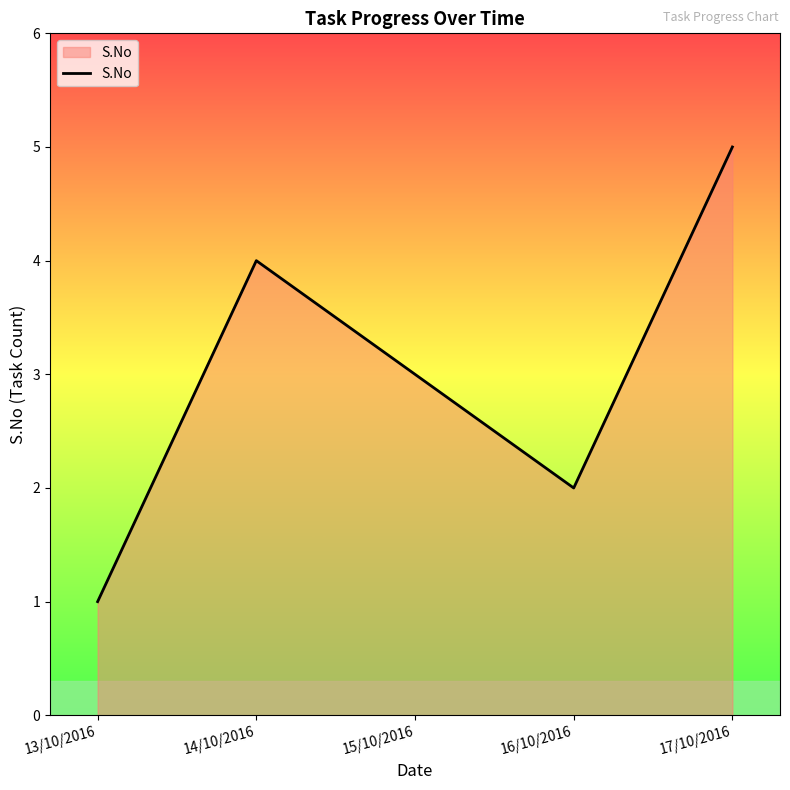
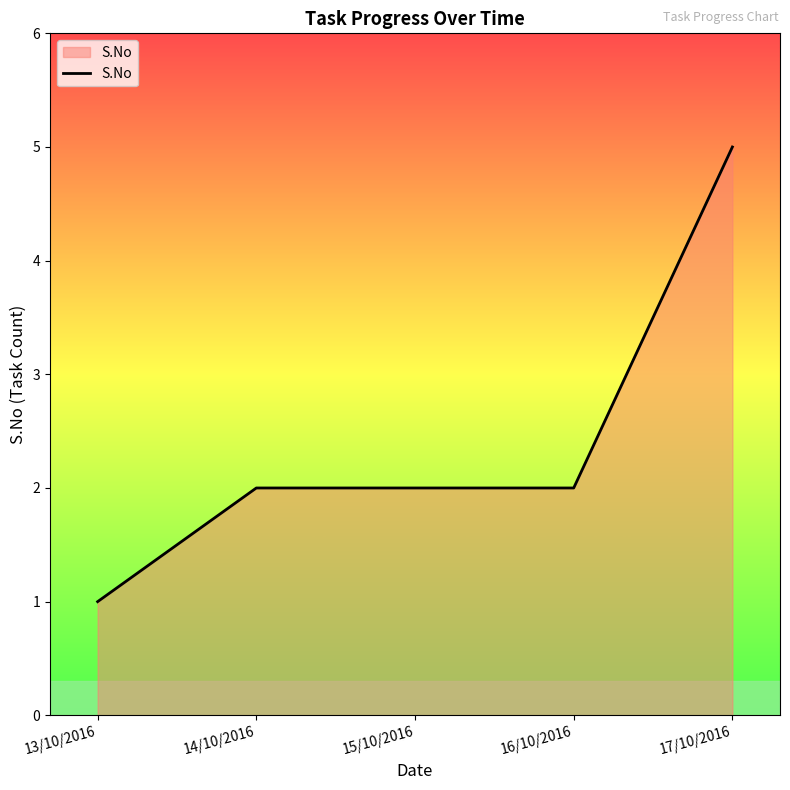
14/10/2016: 4 -> 2
15/10/2016: 3 -> 2
